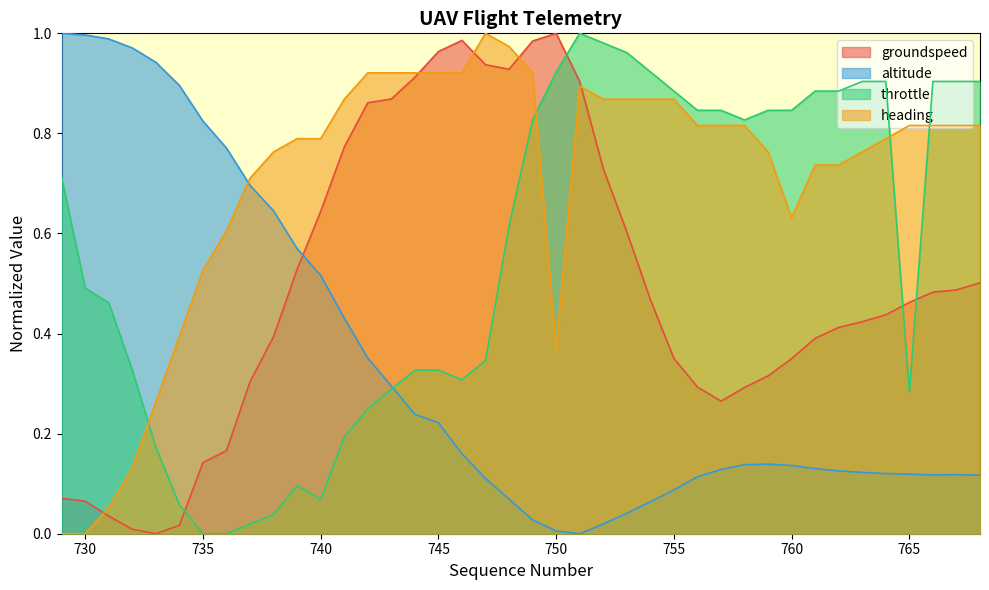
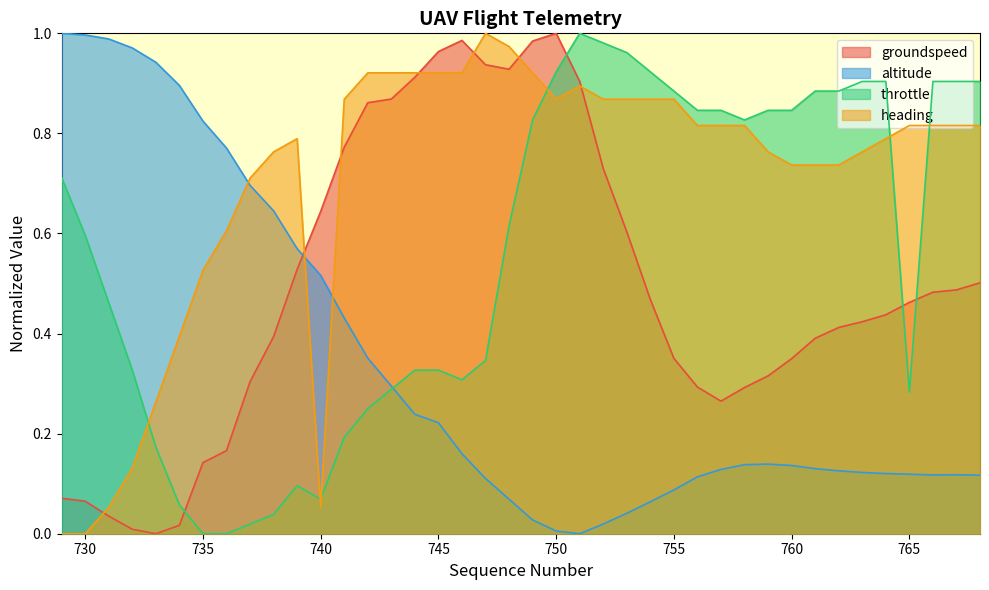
throttle, 730: 0.49 -> 0.60
heading, 740: 0.79 -> 0.05
heading, 750: 0.37 -> 0.87
heading, 760: 0.63 -> 0.74
